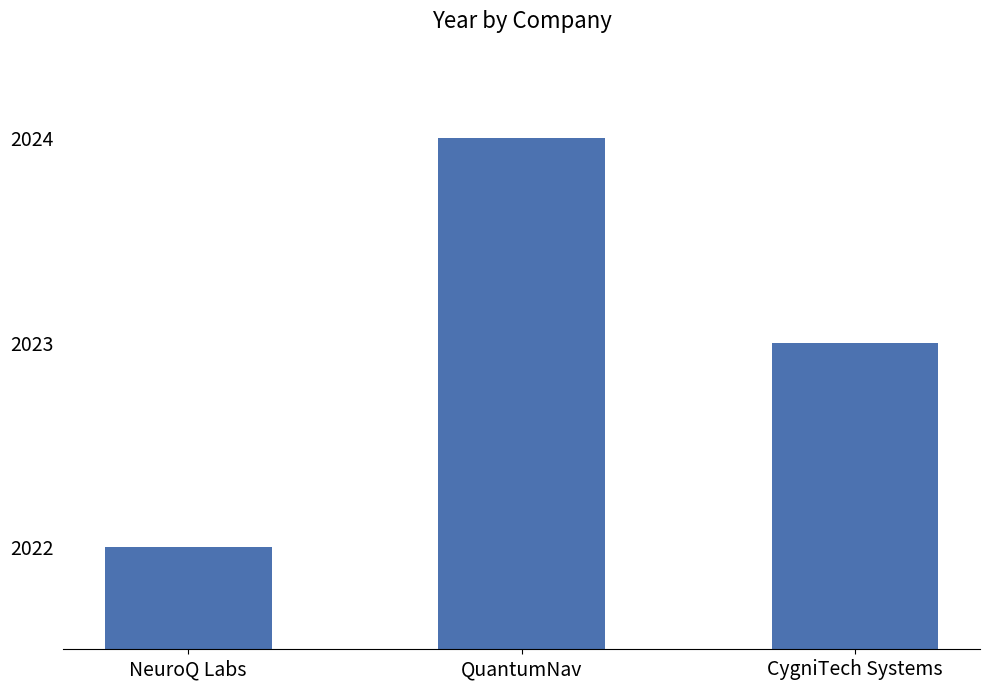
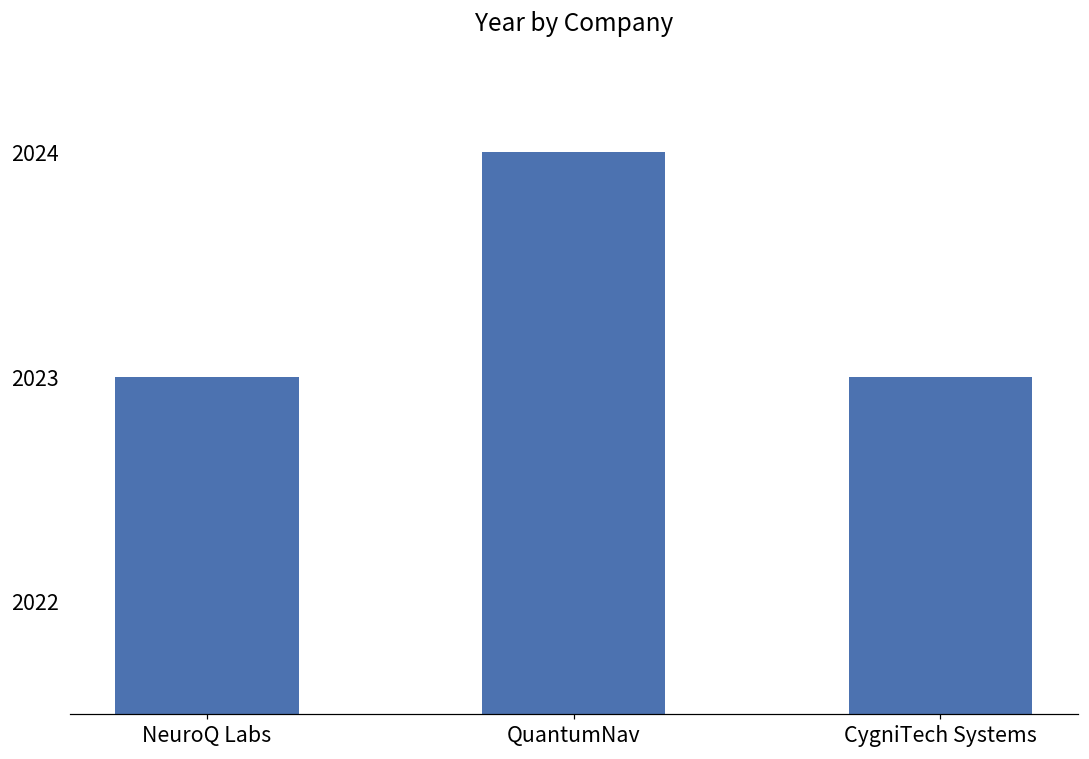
NeuroQ Labs: 2022 -> 2023
